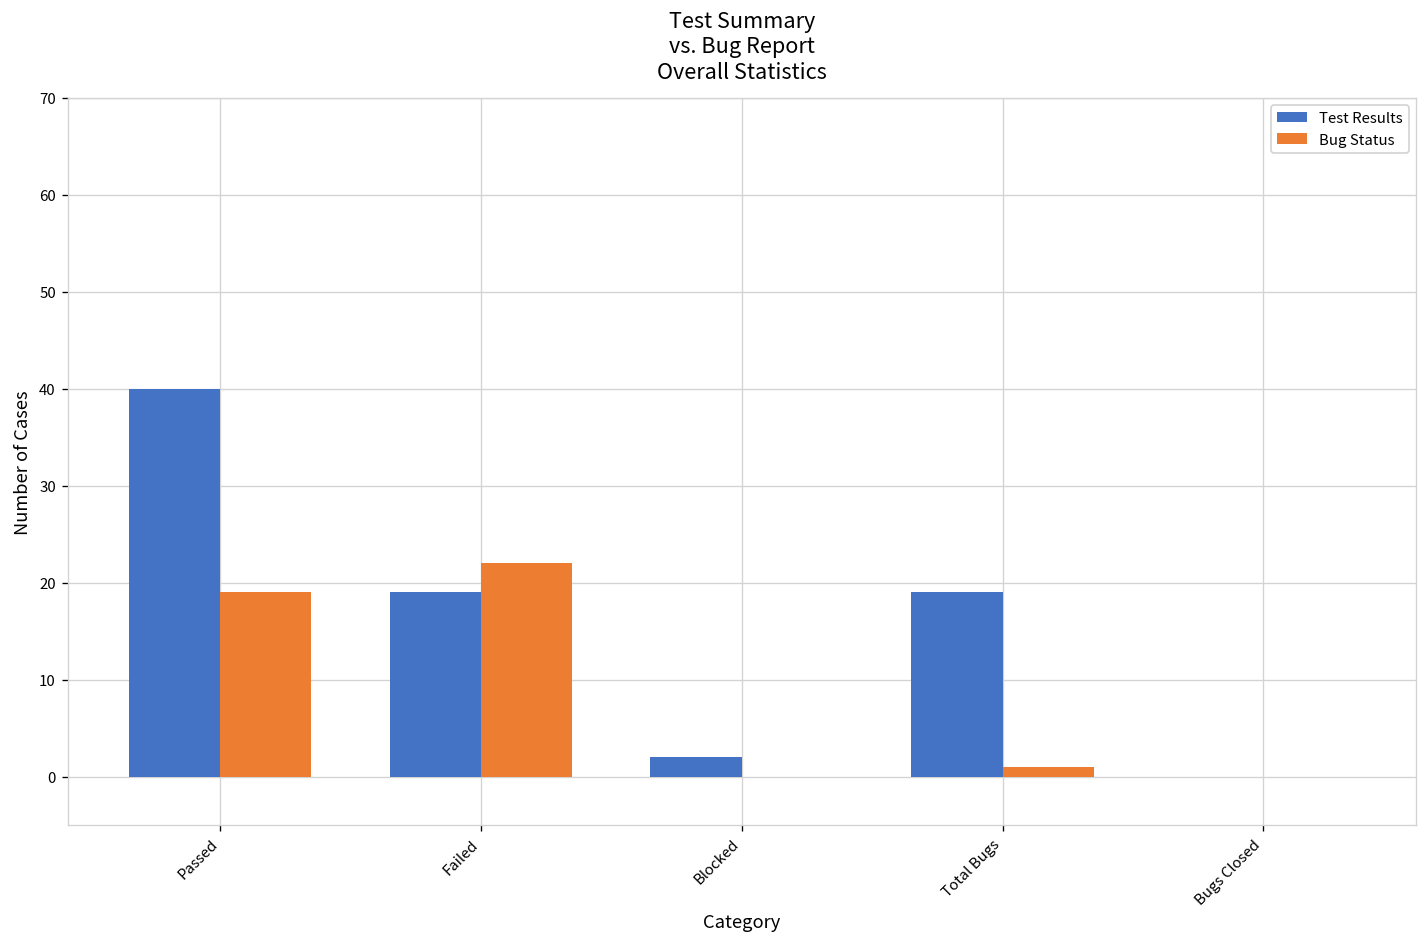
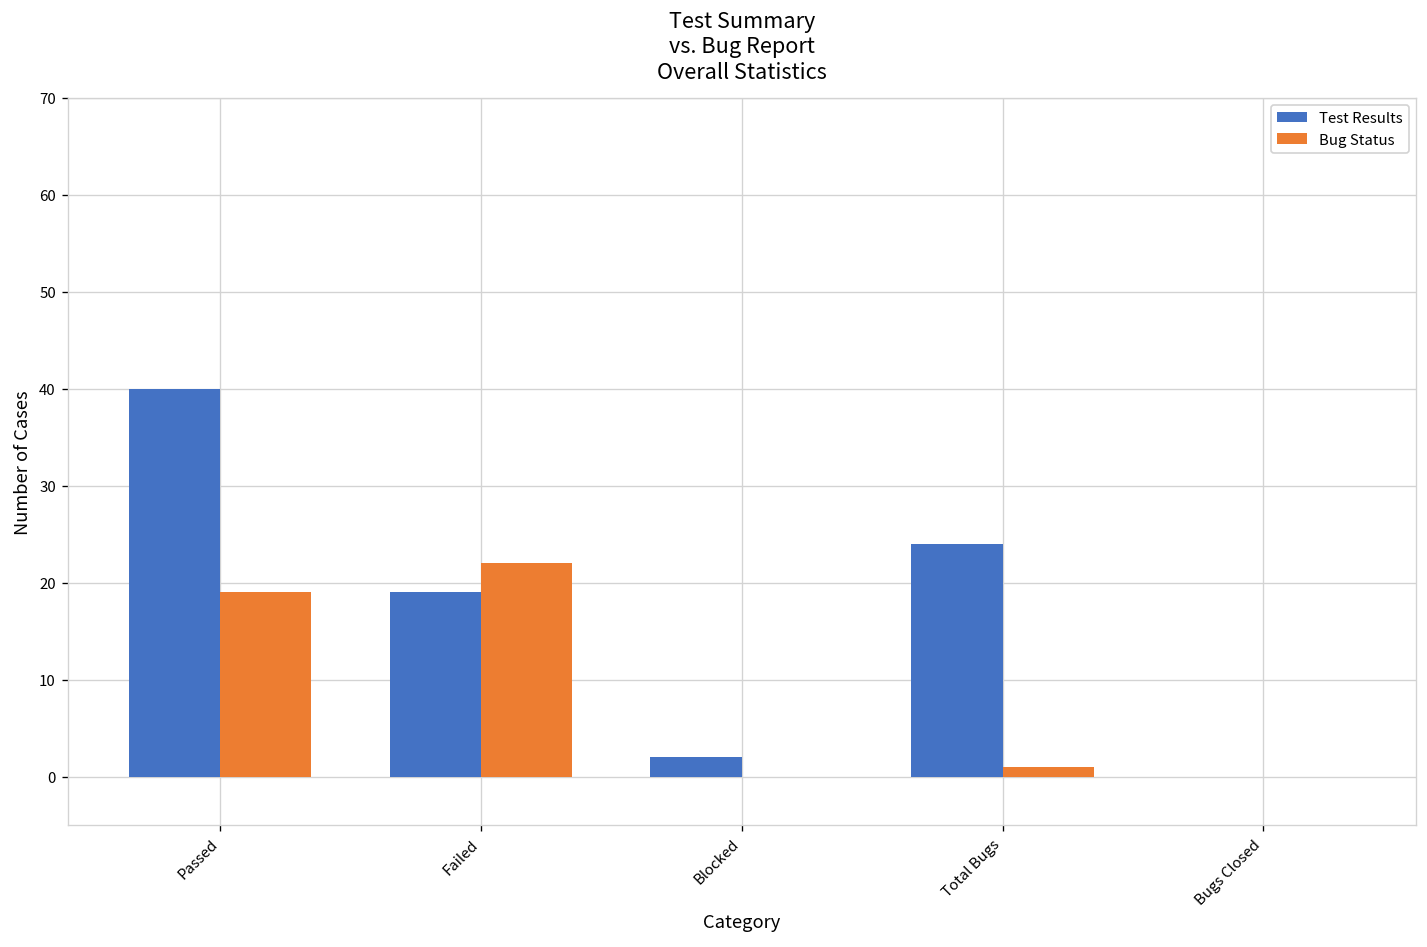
Test Results, Total Bugs: 19 -> 24
